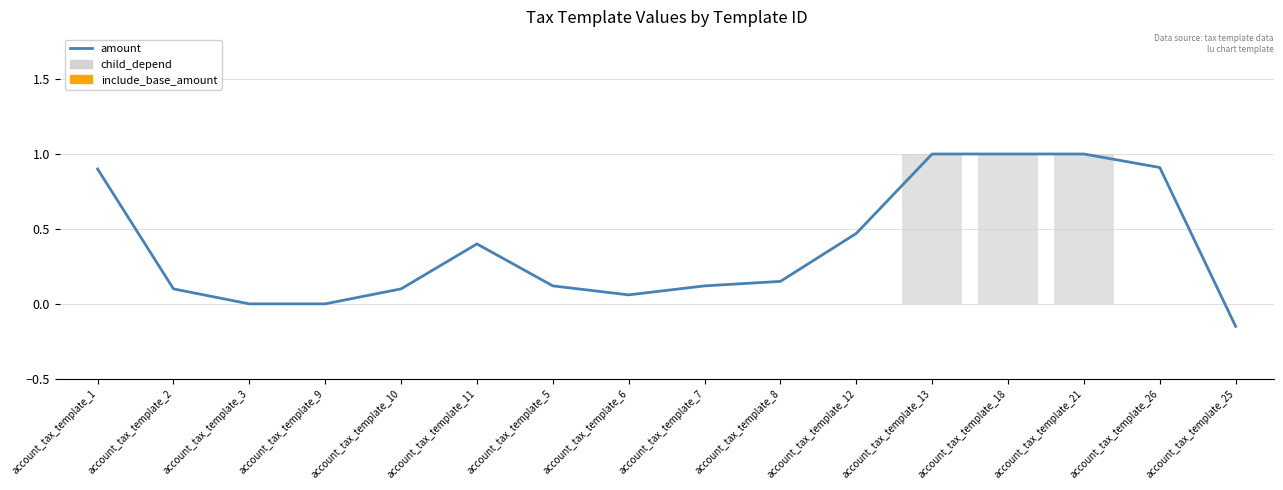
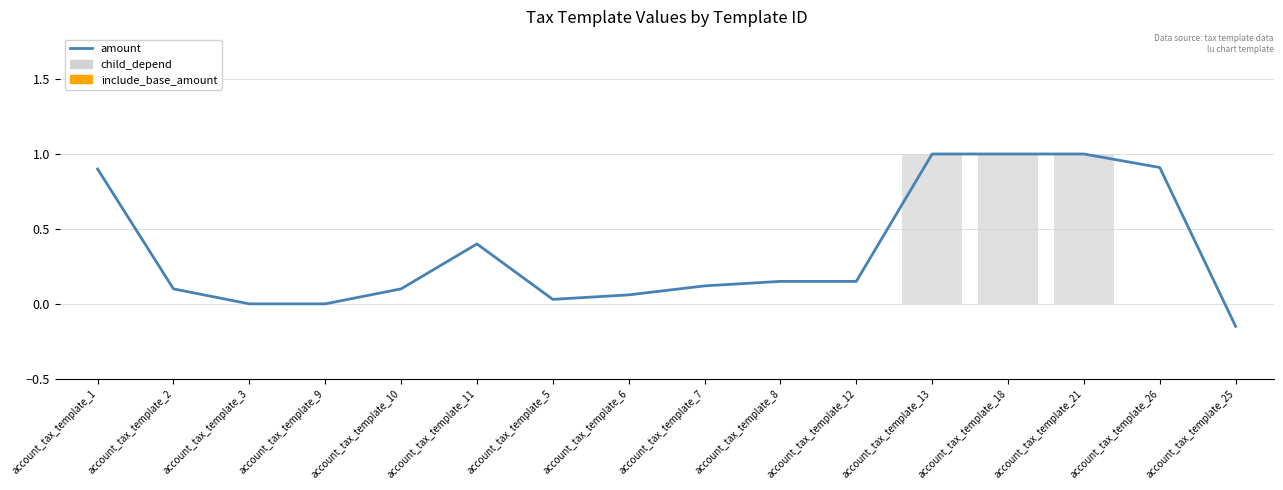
amount, account_tax_template_5: 0.12 -> 0.03
amount, account_tax_template_12: 0.47 -> 0.15
